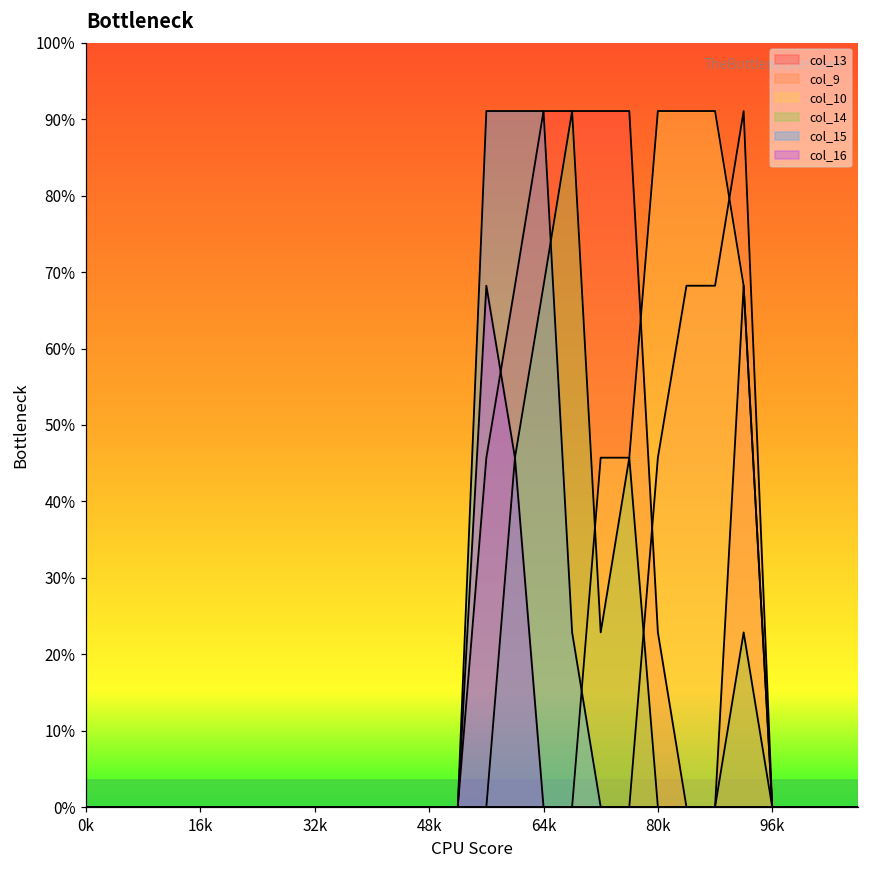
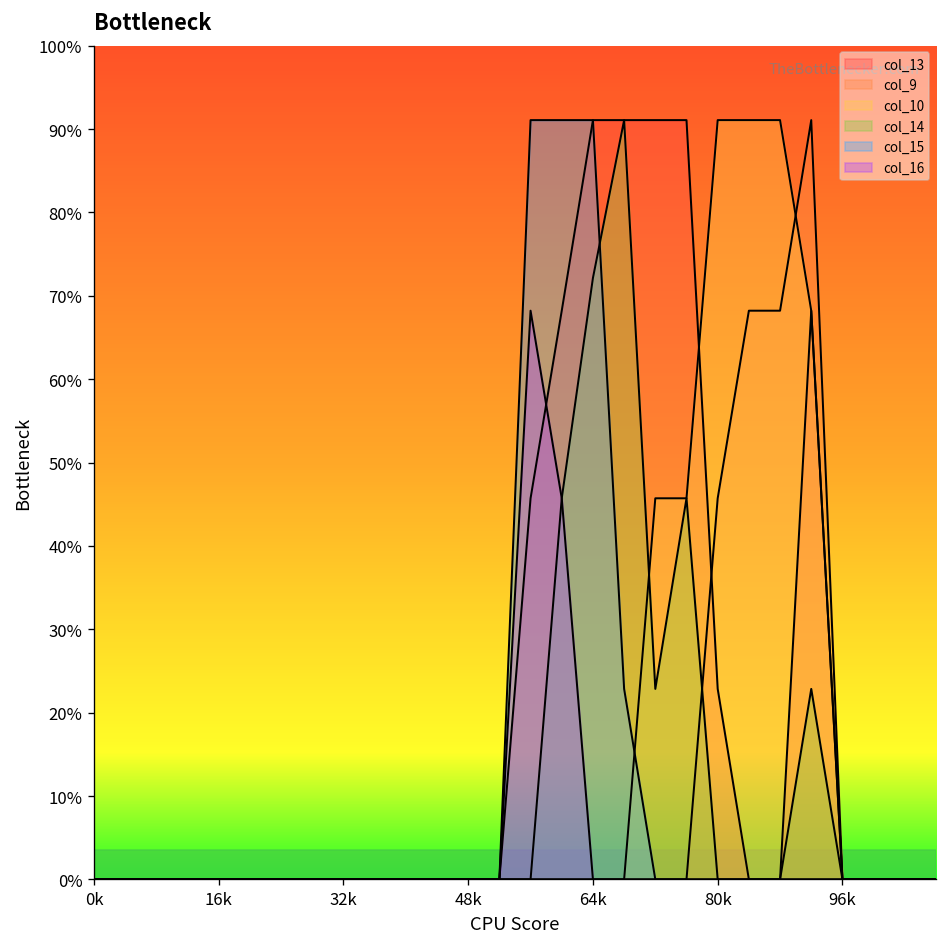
col_14, 64k: 68% -> 72%
